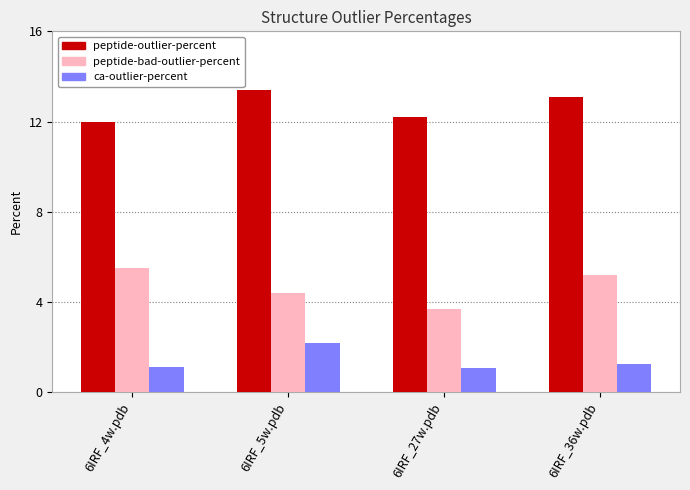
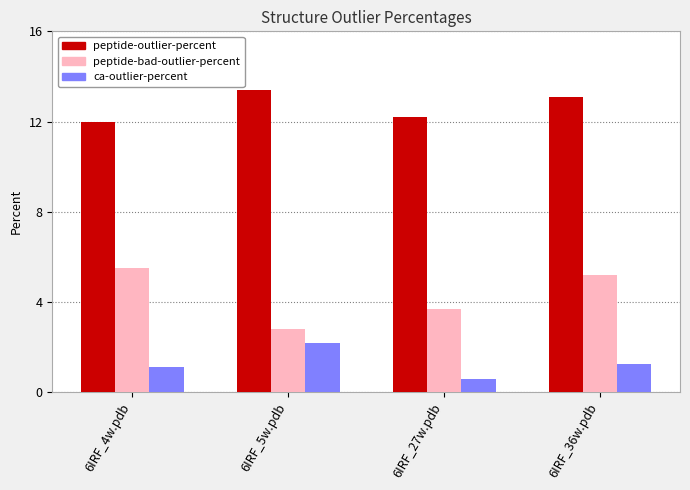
peptide-bad-outlier-percent, 6IRF_5w.pdb: 4.4 -> 2.8
ca-outlier-percent, 6IRF_27w.pdb: 1.1 -> 0.6
